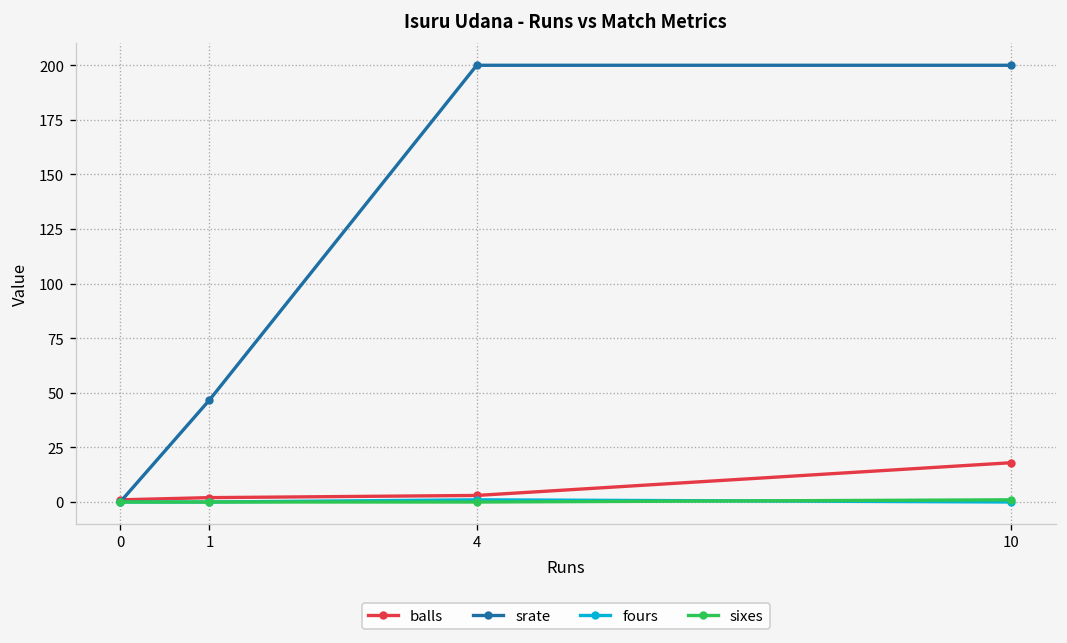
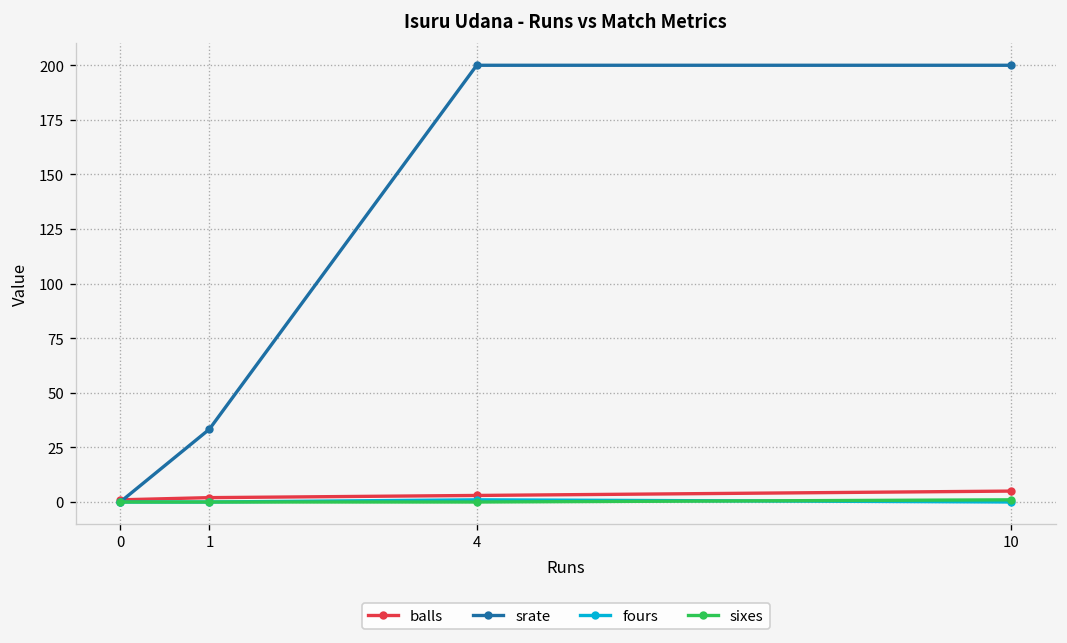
srate, 1: 47 -> 33
balls, 10: 18 -> 5
